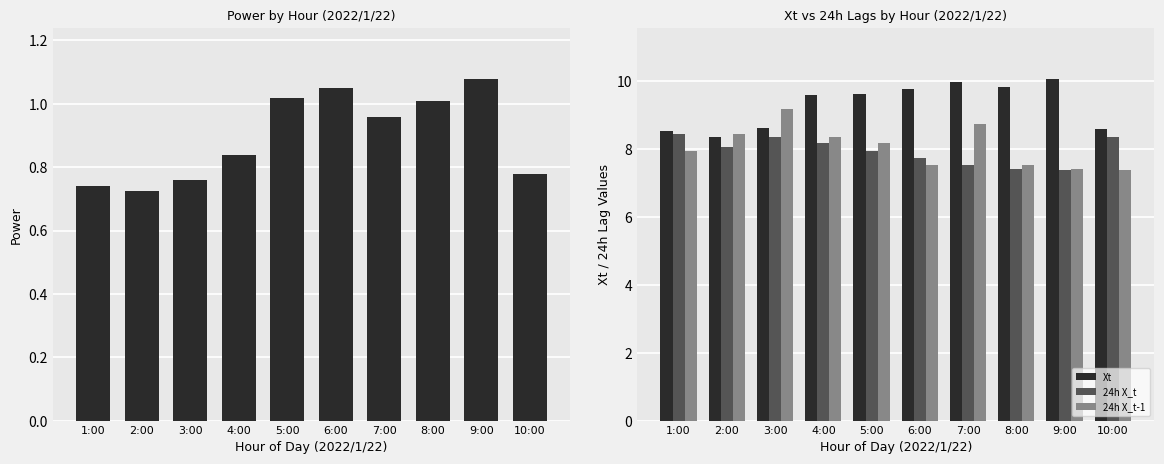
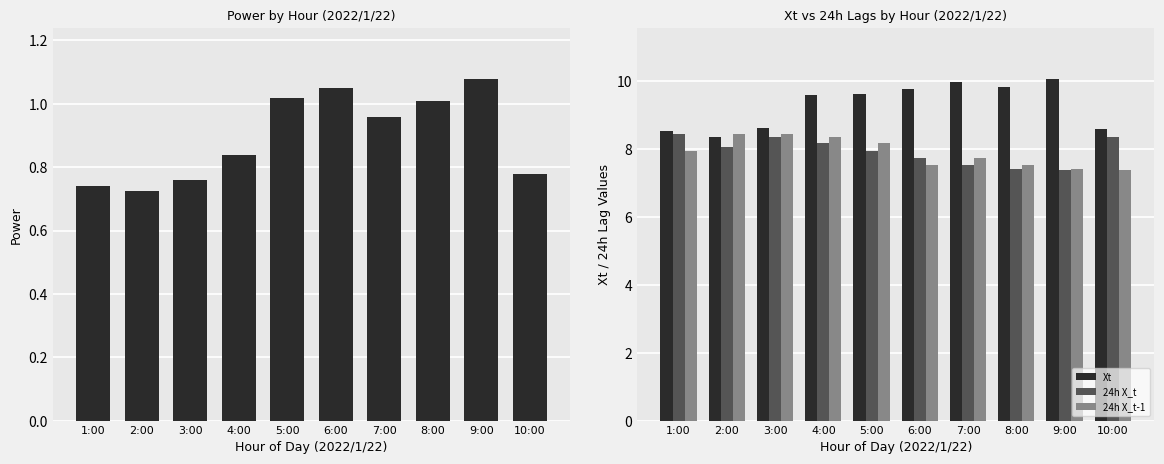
Xt vs 24h Lags by Hour (2022/1/22), 24h X_t-1, 3:00: 9.2 -> 8.5
Xt vs 24h Lags by Hour (2022/1/22), 24h X_t-1, 7:00: 8.8 -> 7.7
